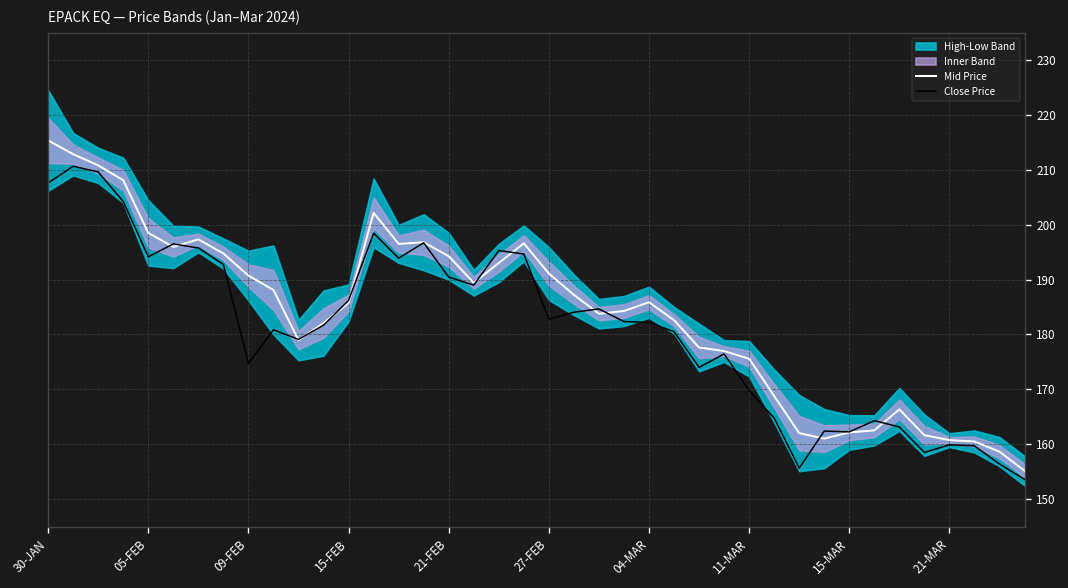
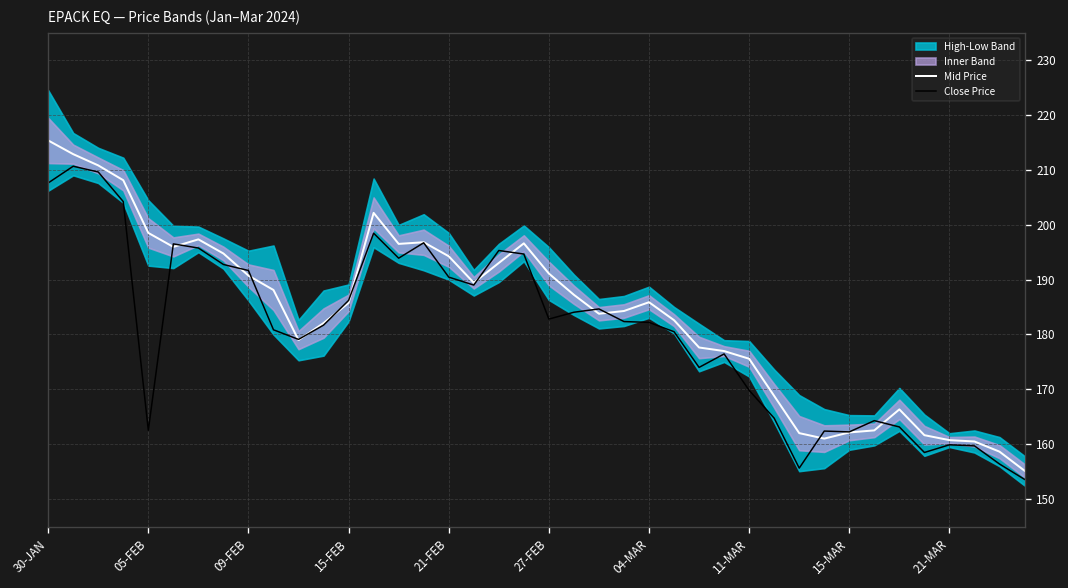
Close Price, 05-FEB: 194 -> 163
Close Price, 09-FEB: 175 -> 192
